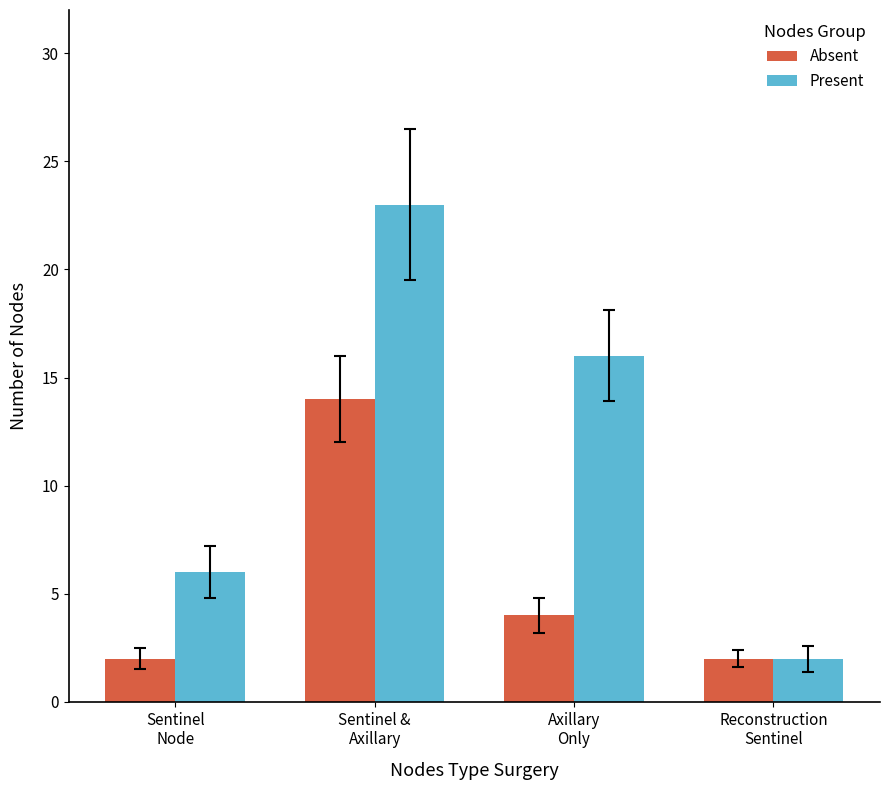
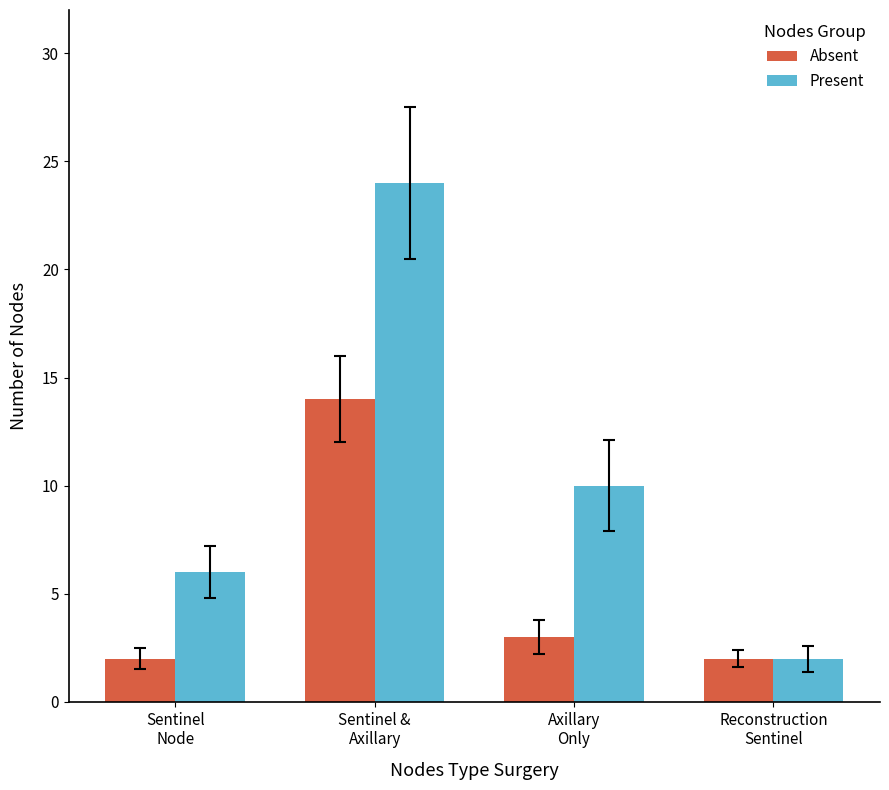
Present, Sentinel & Axillary: 23 -> 24
Absent, Axillary Only: 4 -> 3
Present, Axillary Only: 16 -> 10
